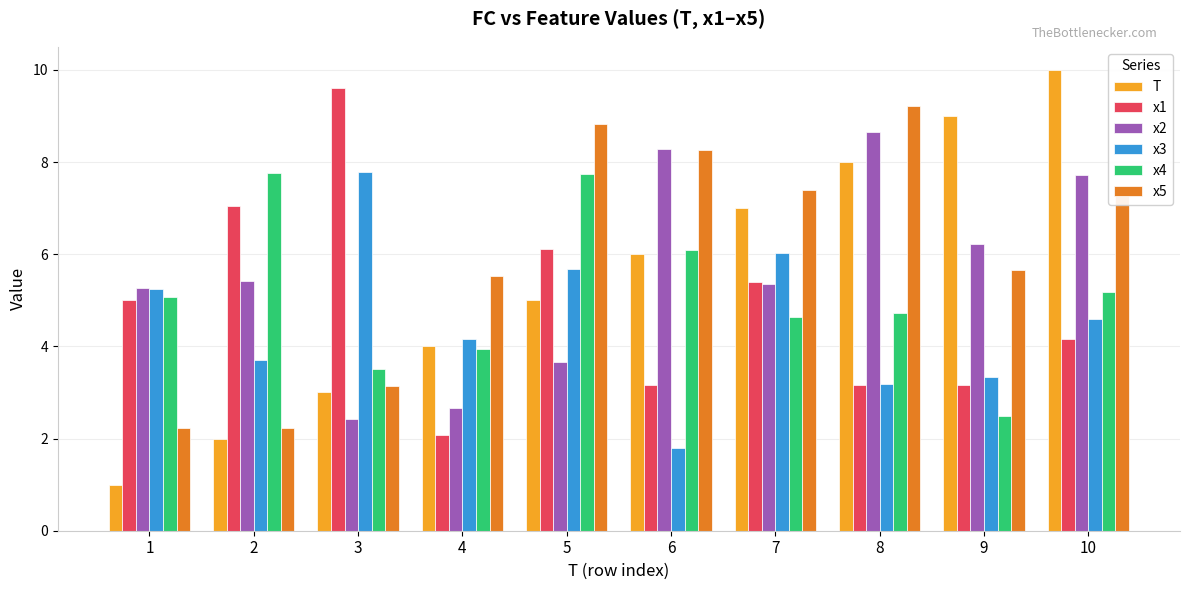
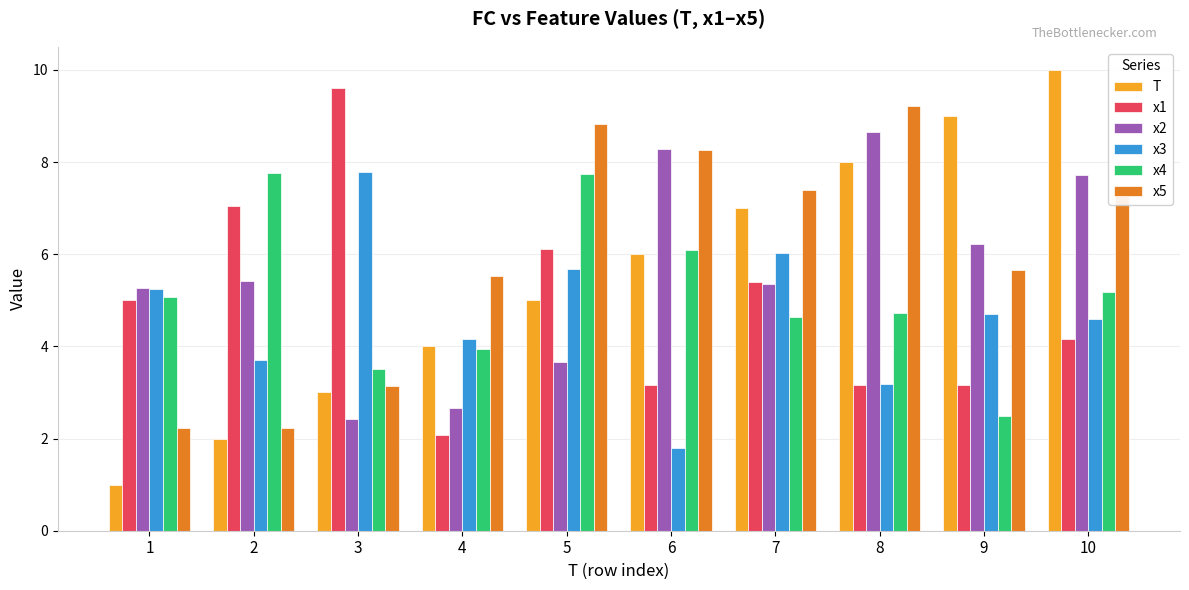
x3, 9: 3.3 -> 4.7
